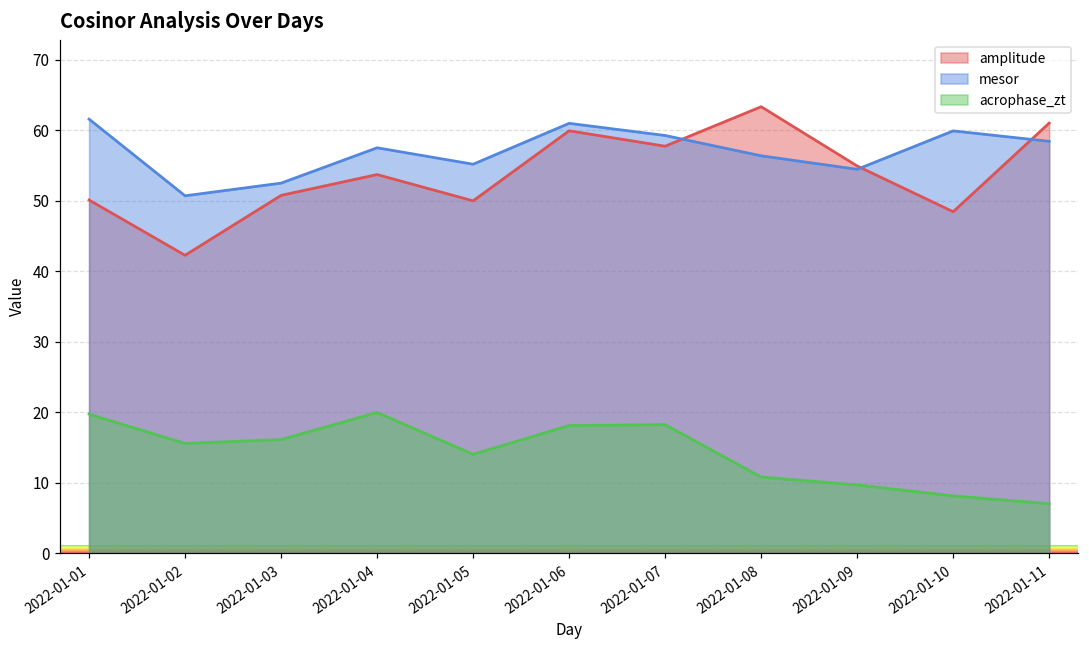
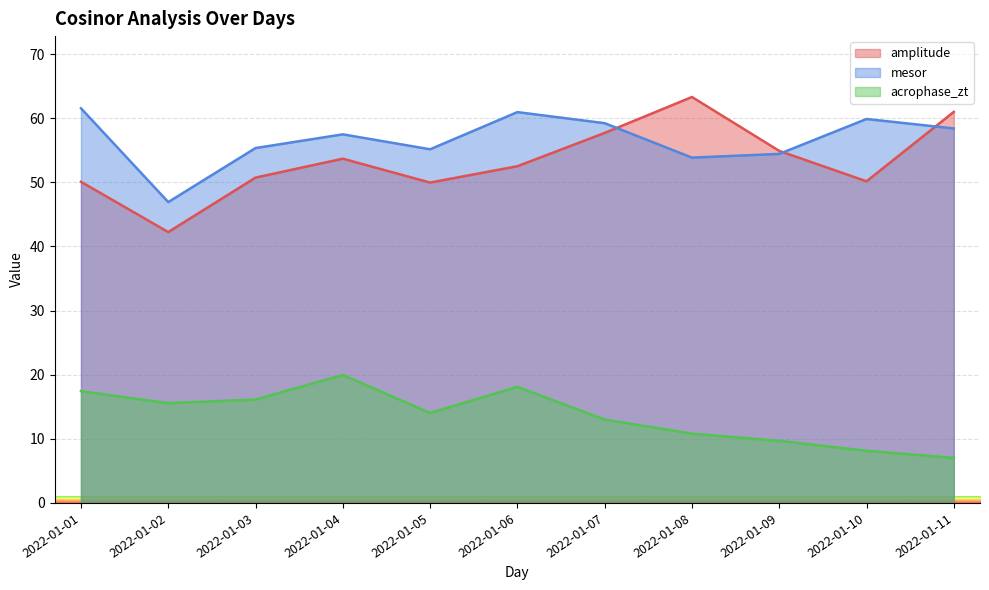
acrophase_zt, 2022-01-01: 20 -> 17
mesor, 2022-01-02: 51 -> 47
mesor, 2022-01-03: 52 -> 55
amplitude, 2022-01-06: 60 -> 53
acrophase_zt, 2022-01-07: 18 -> 13
mesor, 2022-01-08: 56 -> 54
amplitude, 2022-01-10: 48 -> 50
